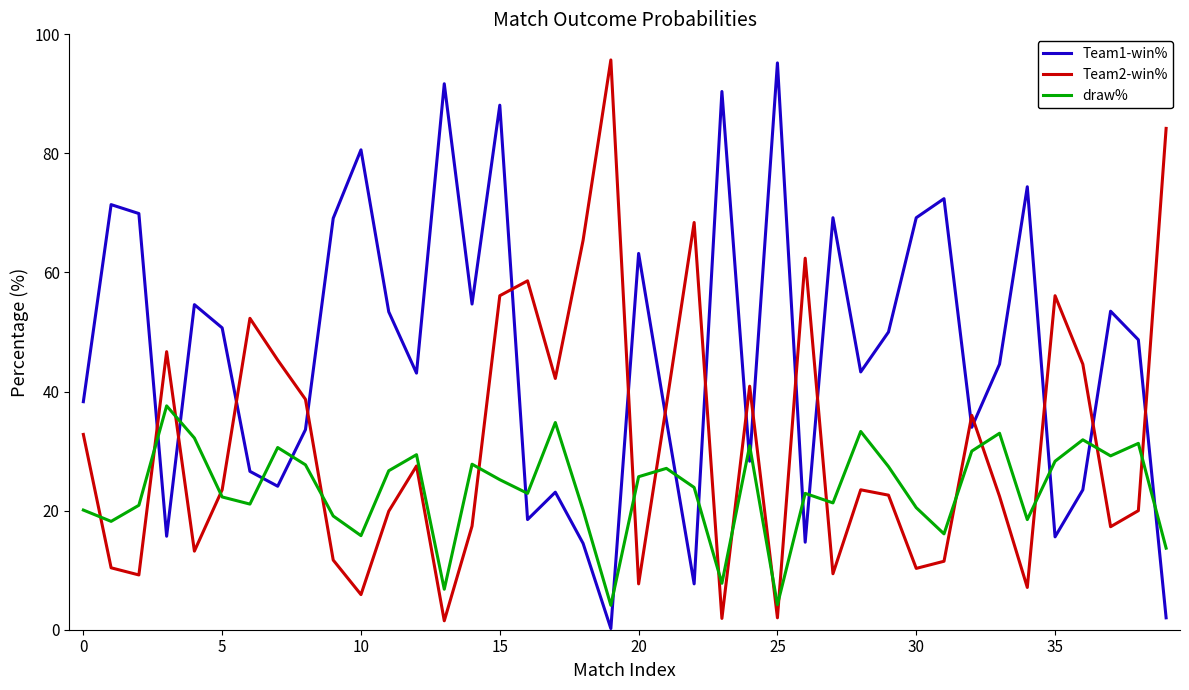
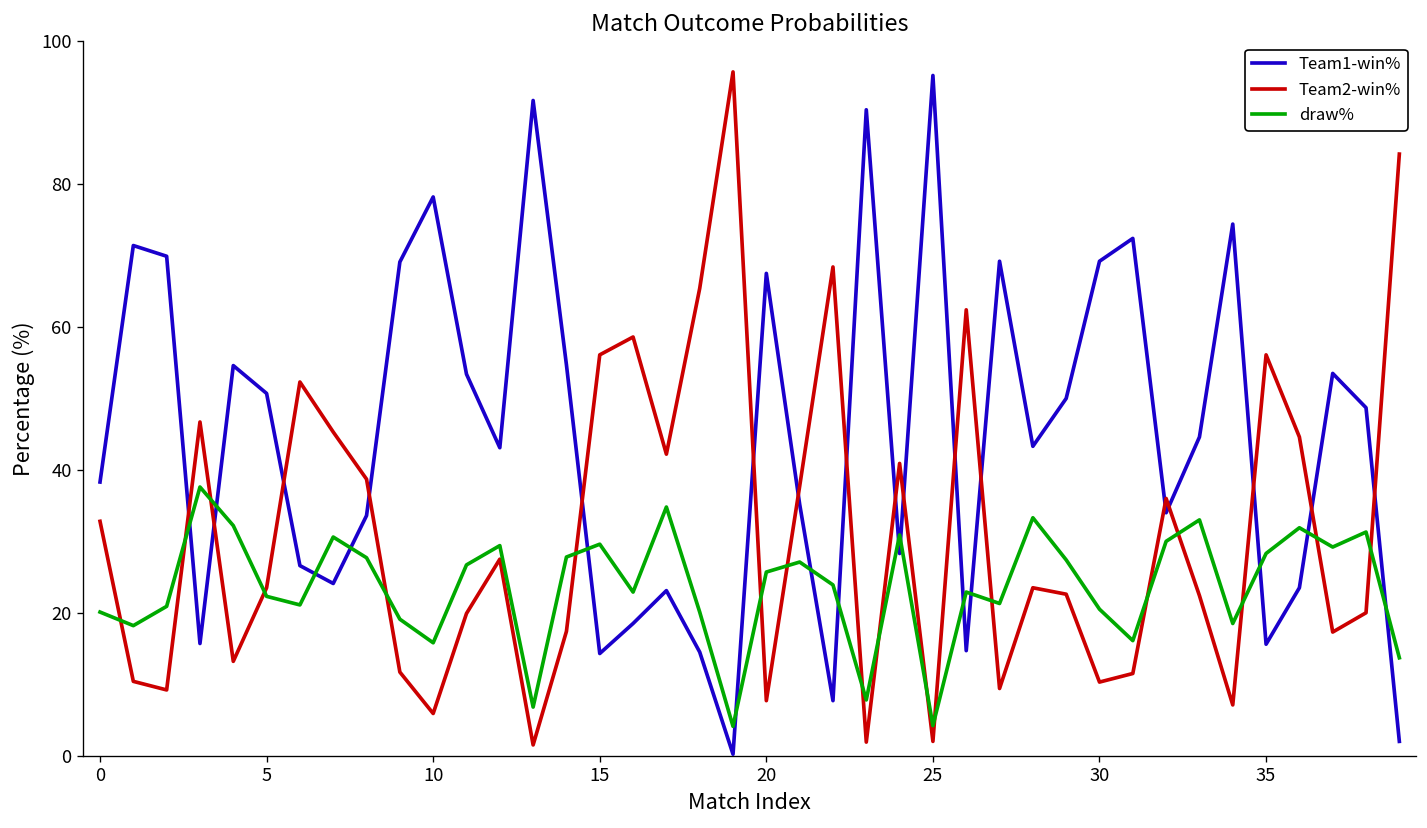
Team1-win%, 10: 81 -> 78
Team1-win%, 15: 88 -> 14
draw%, 15: 25 -> 30
Team1-win%, 20: 63 -> 68
